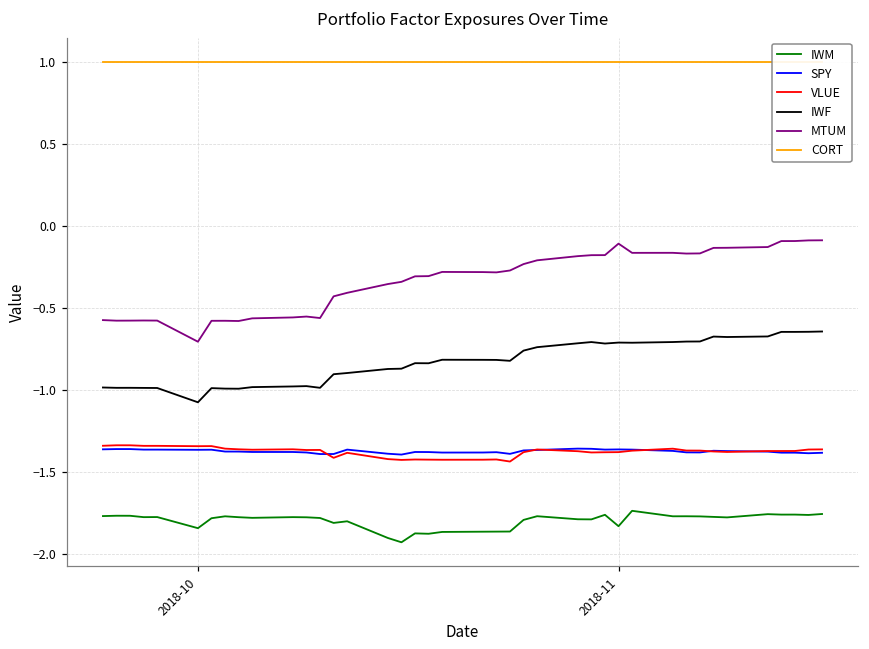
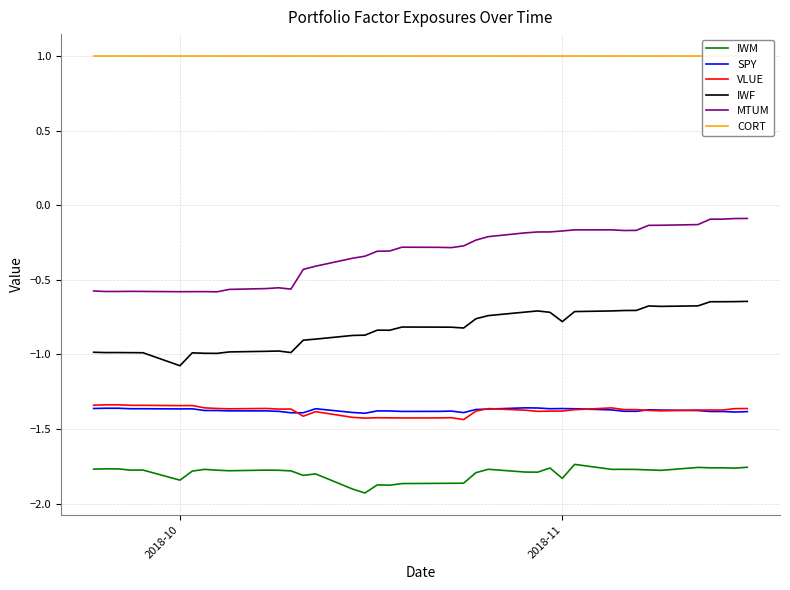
MTUM, 2018-10: -0.71 -> -0.58
IWF, 2018-11: -0.71 -> -0.78
MTUM, 2018-11: -0.11 -> -0.17
